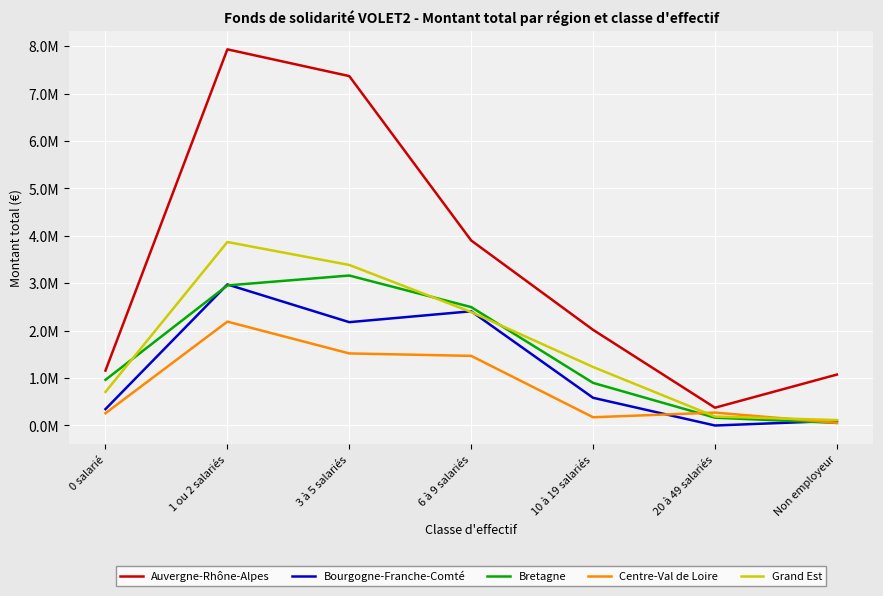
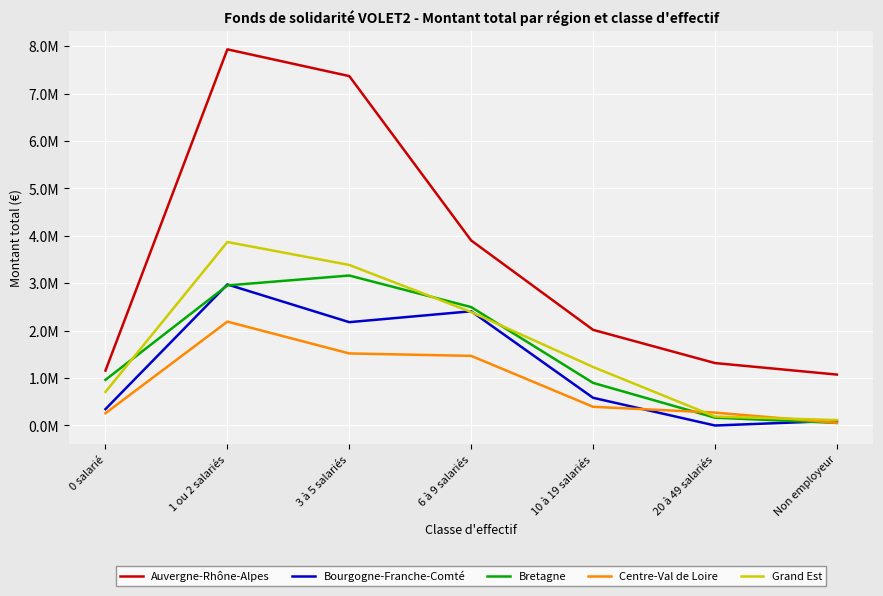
Centre-Val de Loire, 10 à 19 salariés: 200000 -> 400000
Auvergne-Rhône-Alpes, 20 à 49 salariés: 400000 -> 1300000
